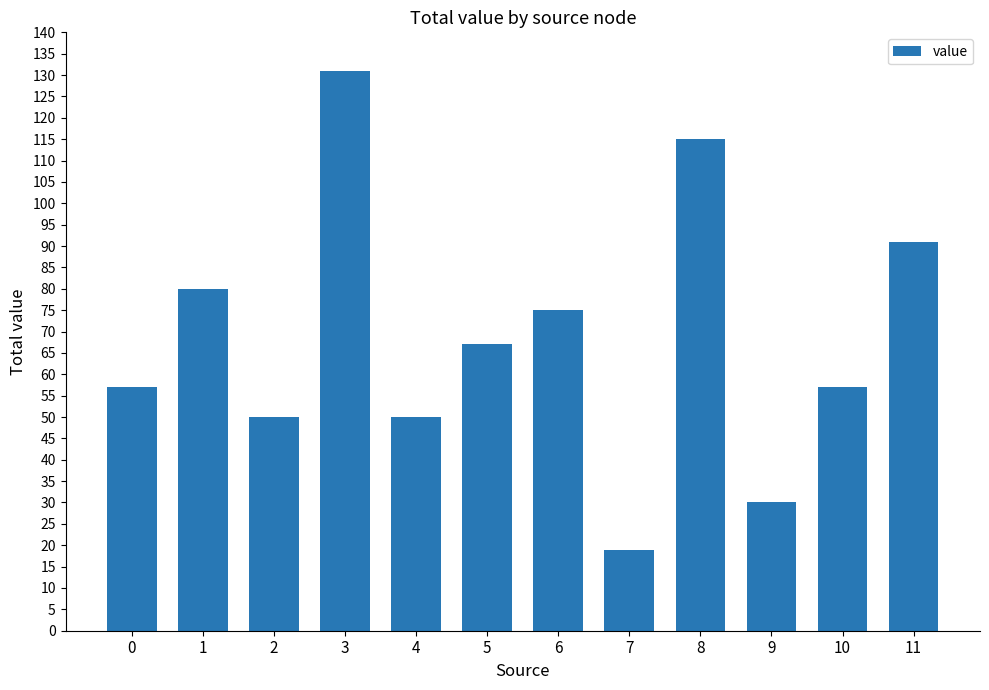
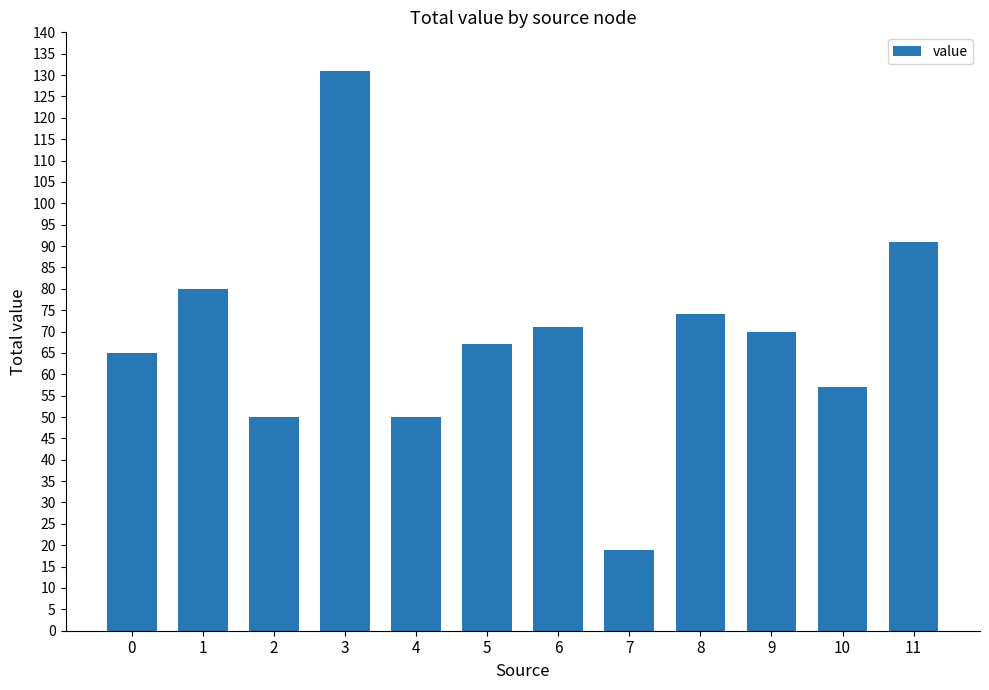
0: 57 -> 65
6: 75 -> 71
8: 115 -> 74
9: 30 -> 70
